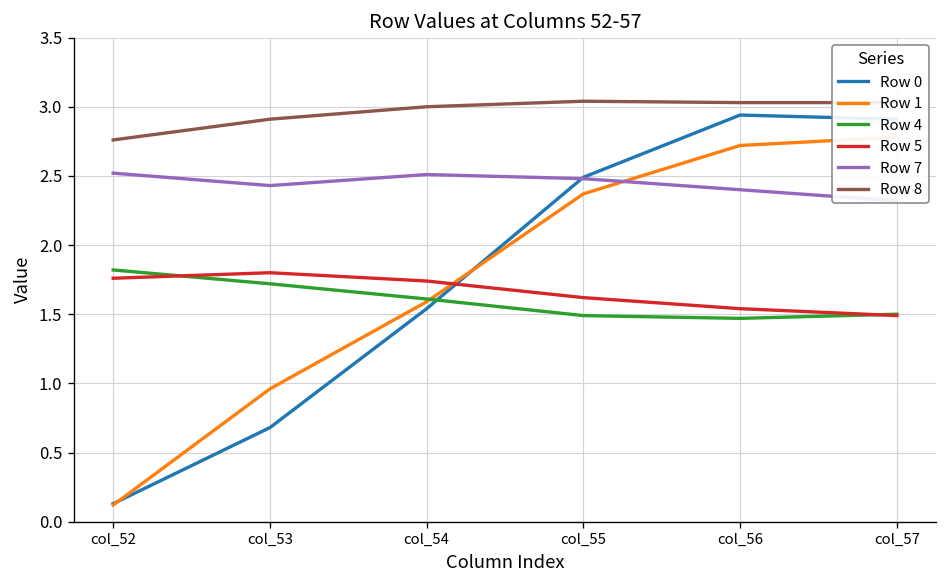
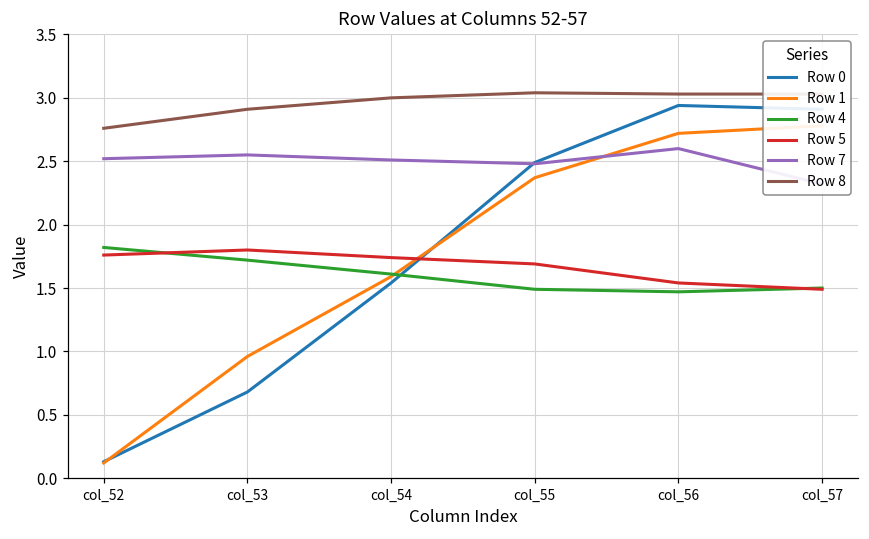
Row 7, col_53: 2.43 -> 2.55
Row 5, col_55: 1.62 -> 1.69
Row 7, col_56: 2.4 -> 2.6
